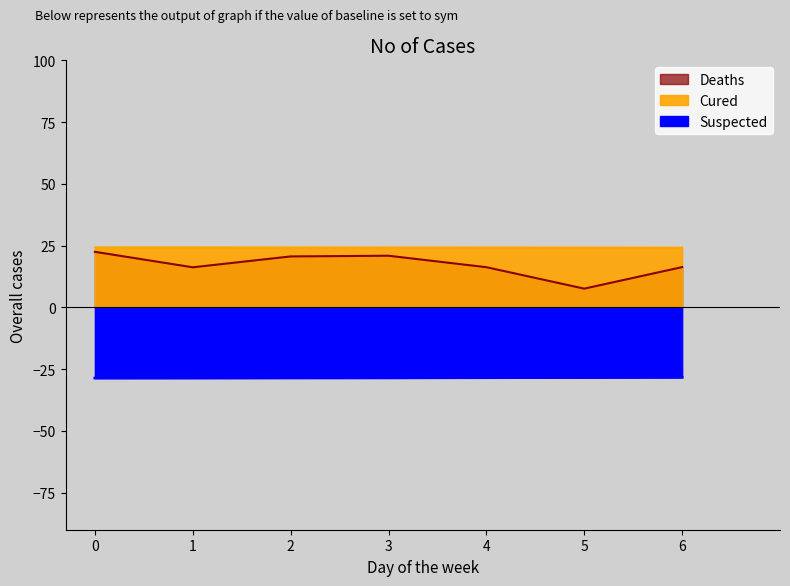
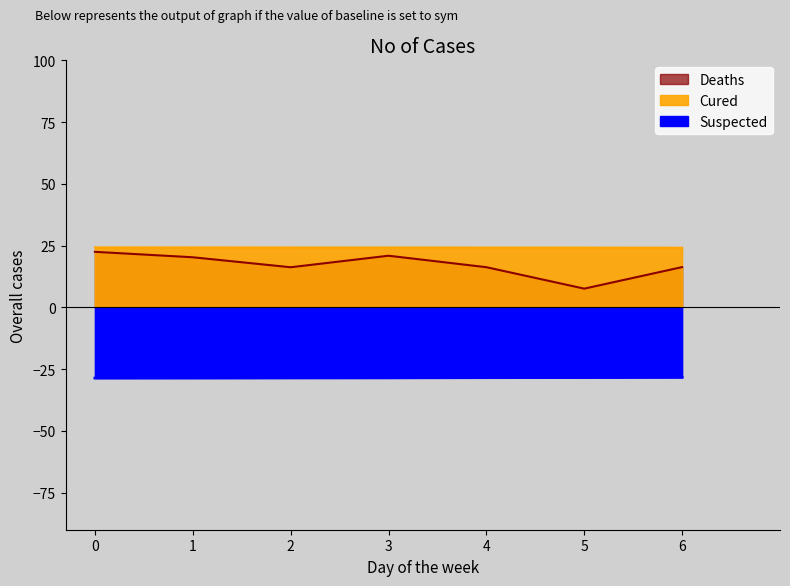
Deaths, 1: 16 -> 20
Deaths, 2: 21 -> 16
